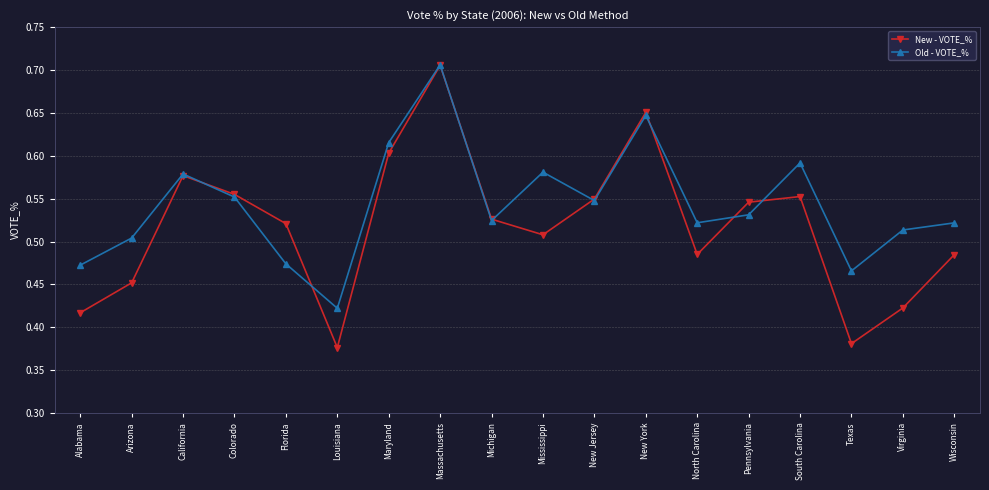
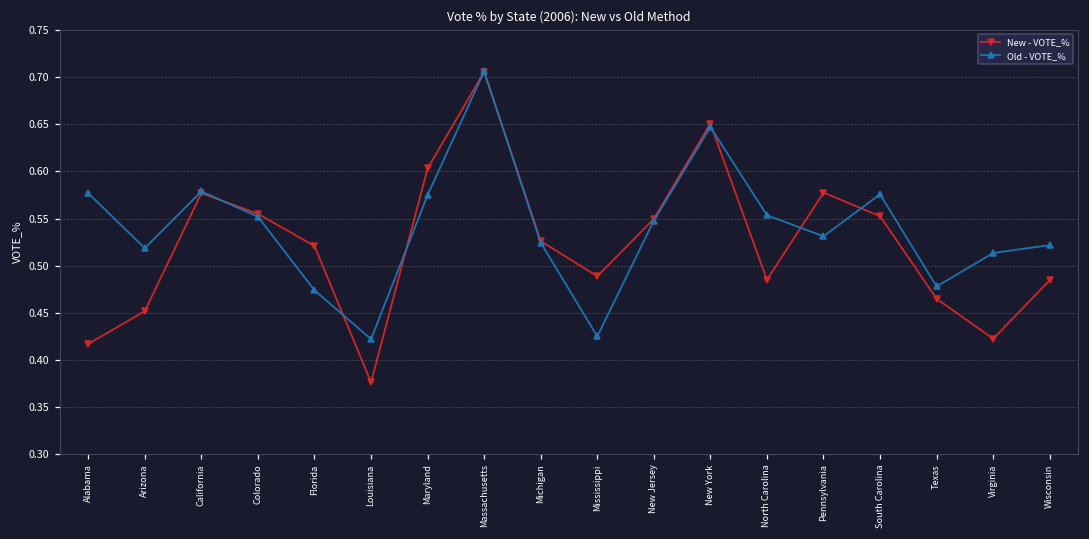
Old - VOTE_%, Alabama: 0.47 -> 0.58
Old - VOTE_%, Arizona: 0.50 -> 0.52
Old - VOTE_%, Maryland: 0.62 -> 0.57
New - VOTE_%, Mississippi: 0.51 -> 0.49
Old - VOTE_%, Mississippi: 0.58 -> 0.43
Old - VOTE_%, North Carolina: 0.52 -> 0.55
New - VOTE_%, Pennsylvania: 0.55 -> 0.58
Old - VOTE_%, South Carolina: 0.59 -> 0.58
New - VOTE_%, Texas: 0.38 -> 0.47
Old - VOTE_%, Texas: 0.47 -> 0.48
